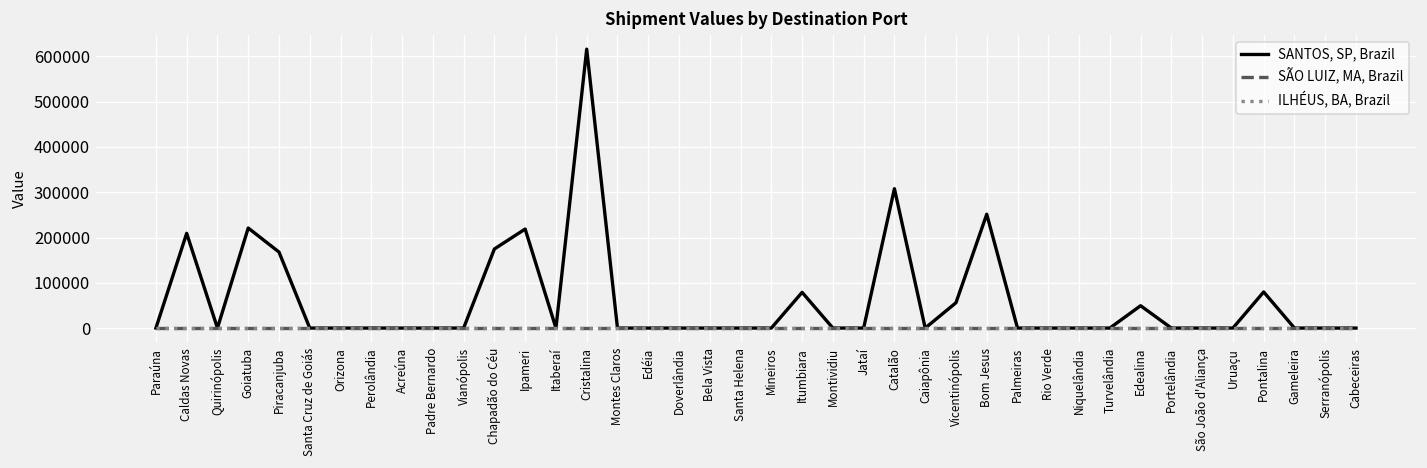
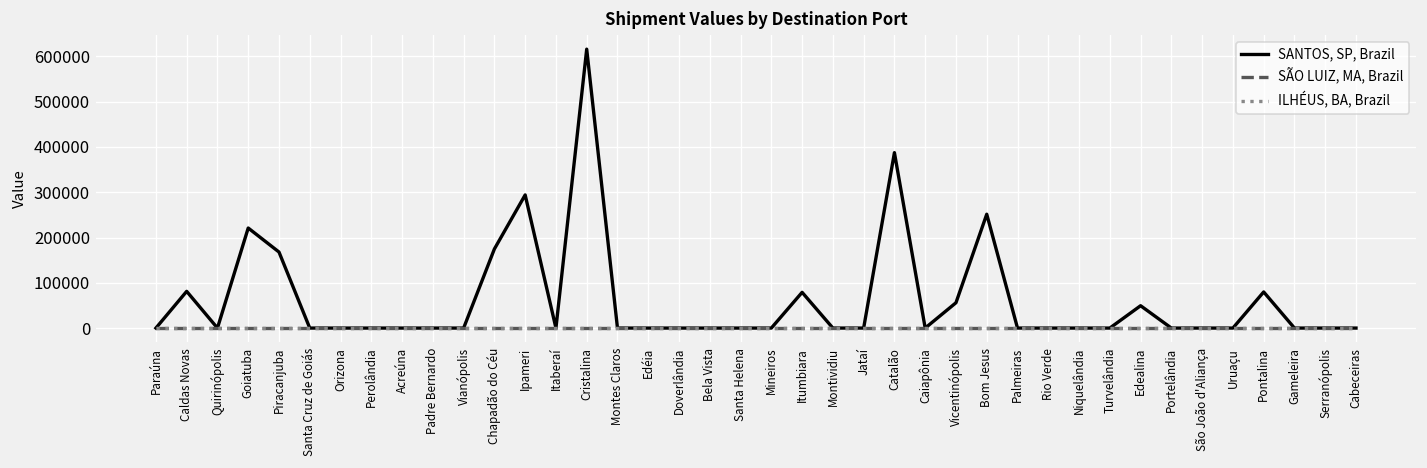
SANTOS, SP, Brazil, Caldas Novas: 210000 -> 80000
SANTOS, SP, Brazil, Ipameri: 220000 -> 290000
SANTOS, SP, Brazil, Catalão: 310000 -> 390000
